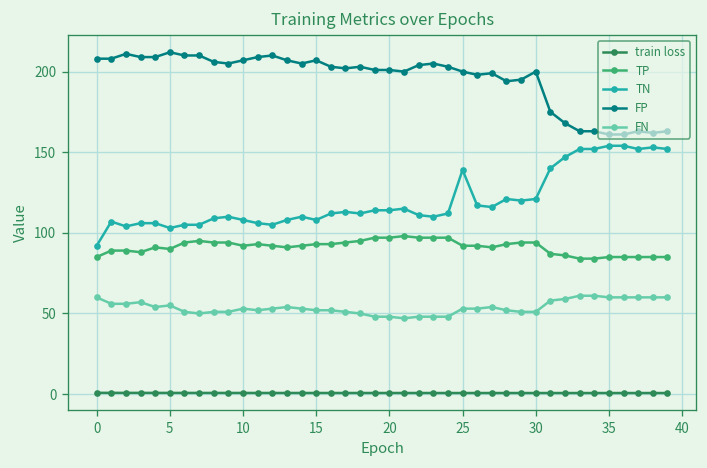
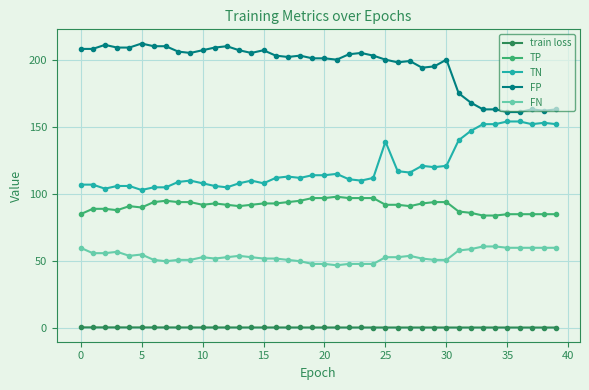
TN, 0: 92 -> 107
